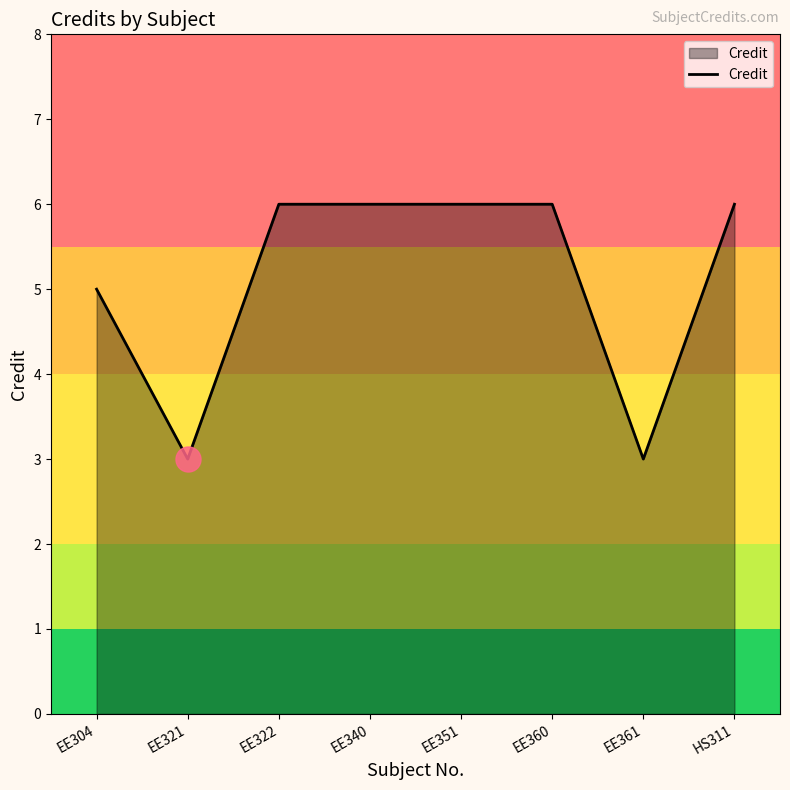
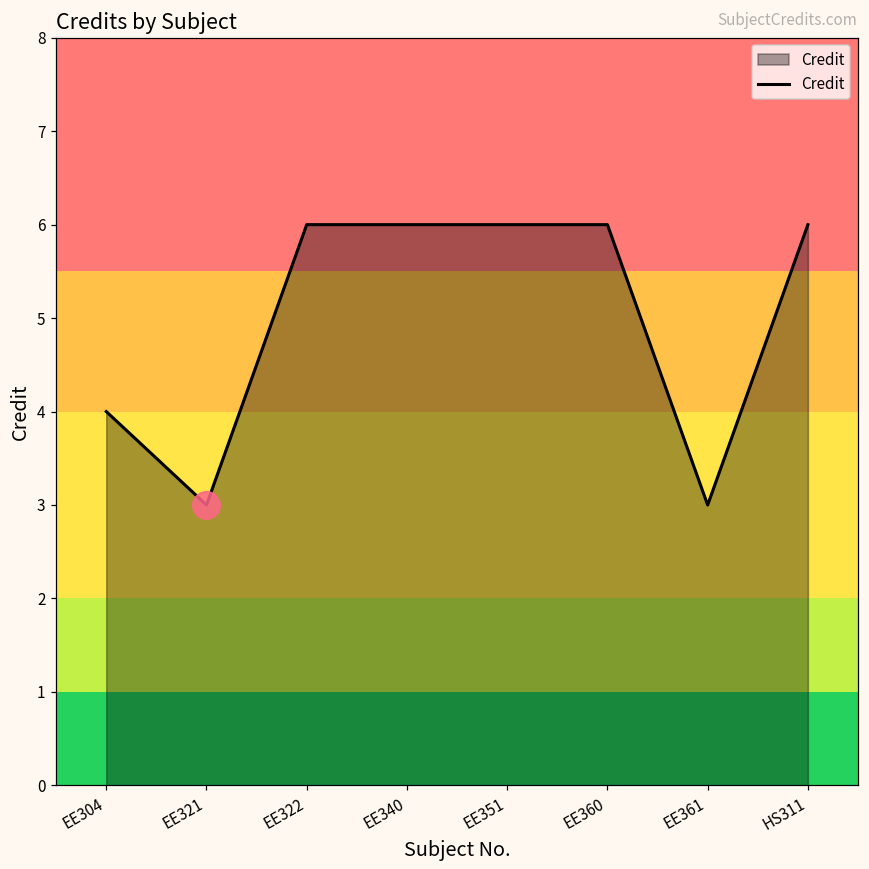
Credit, EE304: 5 -> 4
